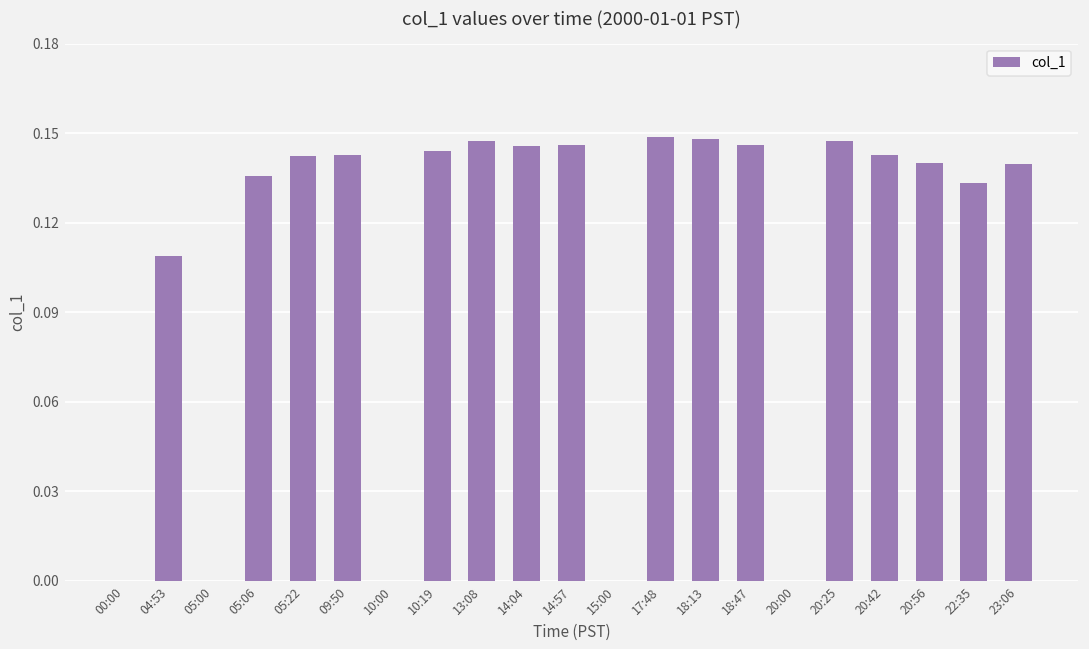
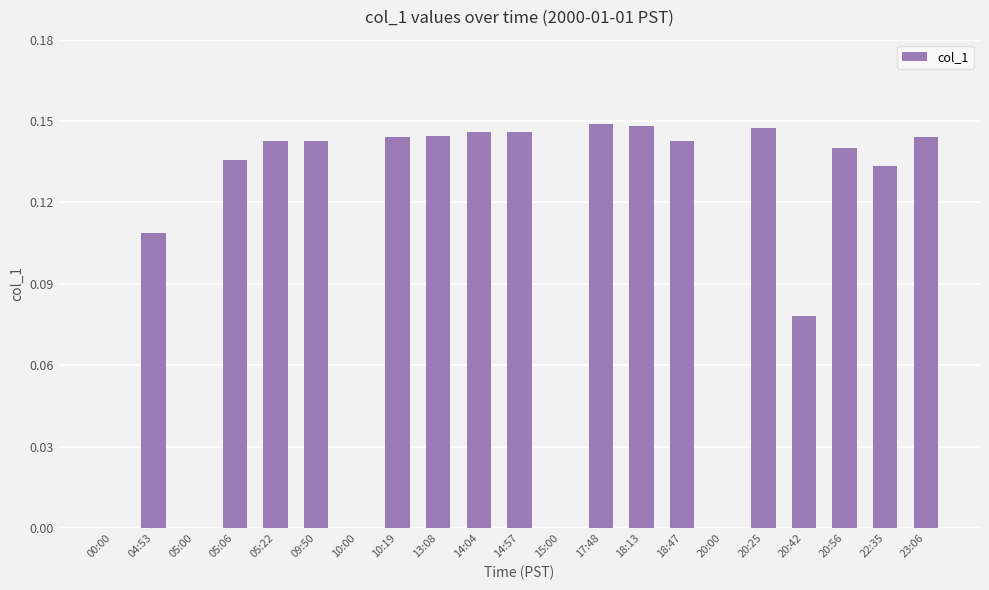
13:08: 0.147 -> 0.144
18:47: 0.146 -> 0.143
20:42: 0.143 -> 0.078
23:06: 0.140 -> 0.144
